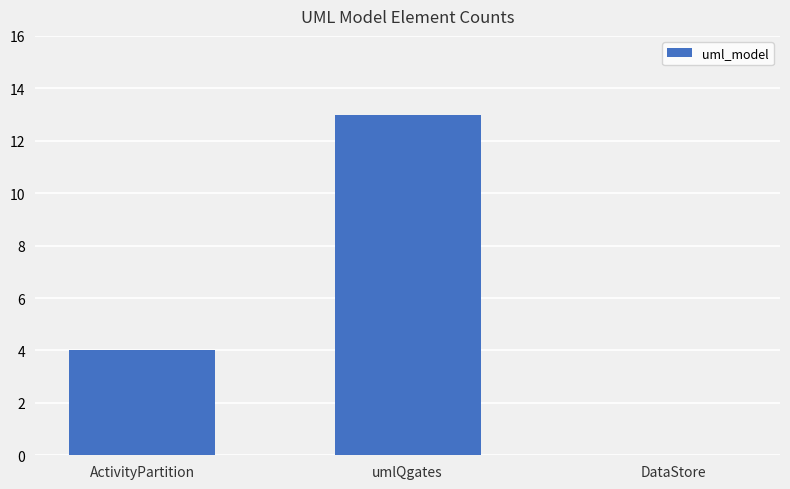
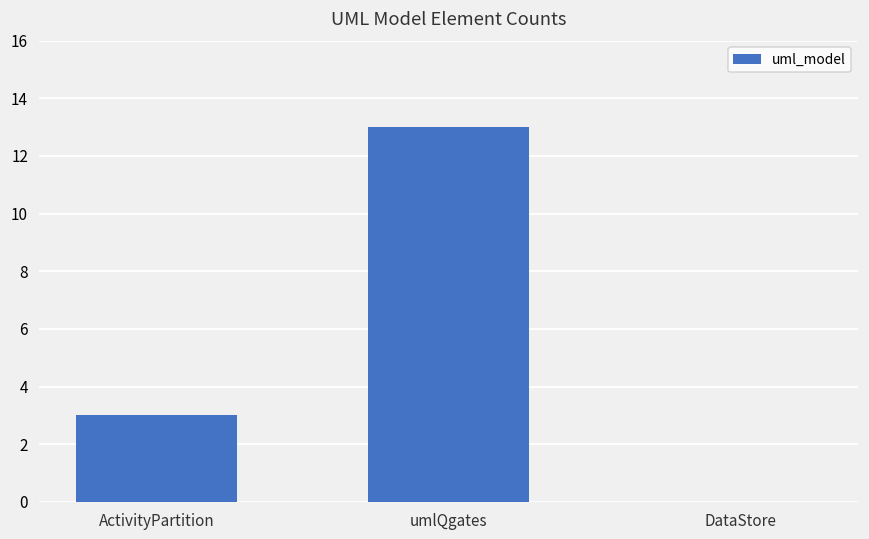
ActivityPartition: 4 -> 3
